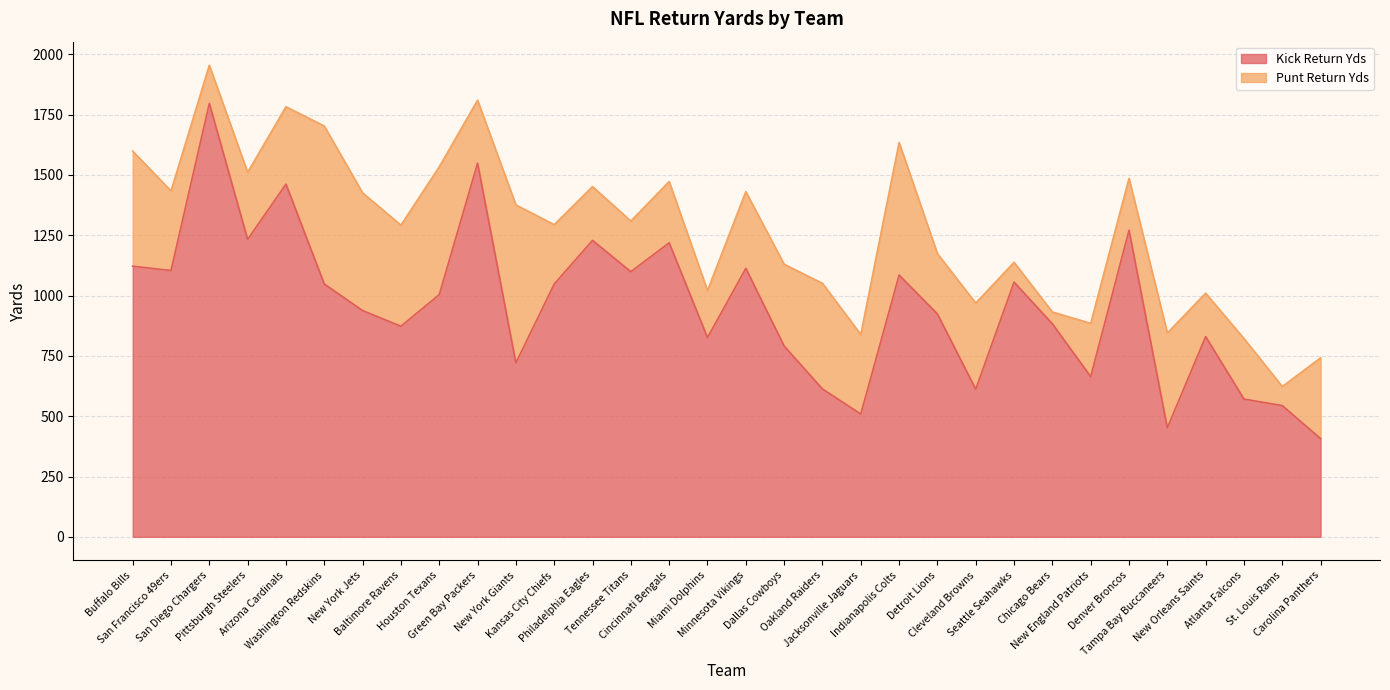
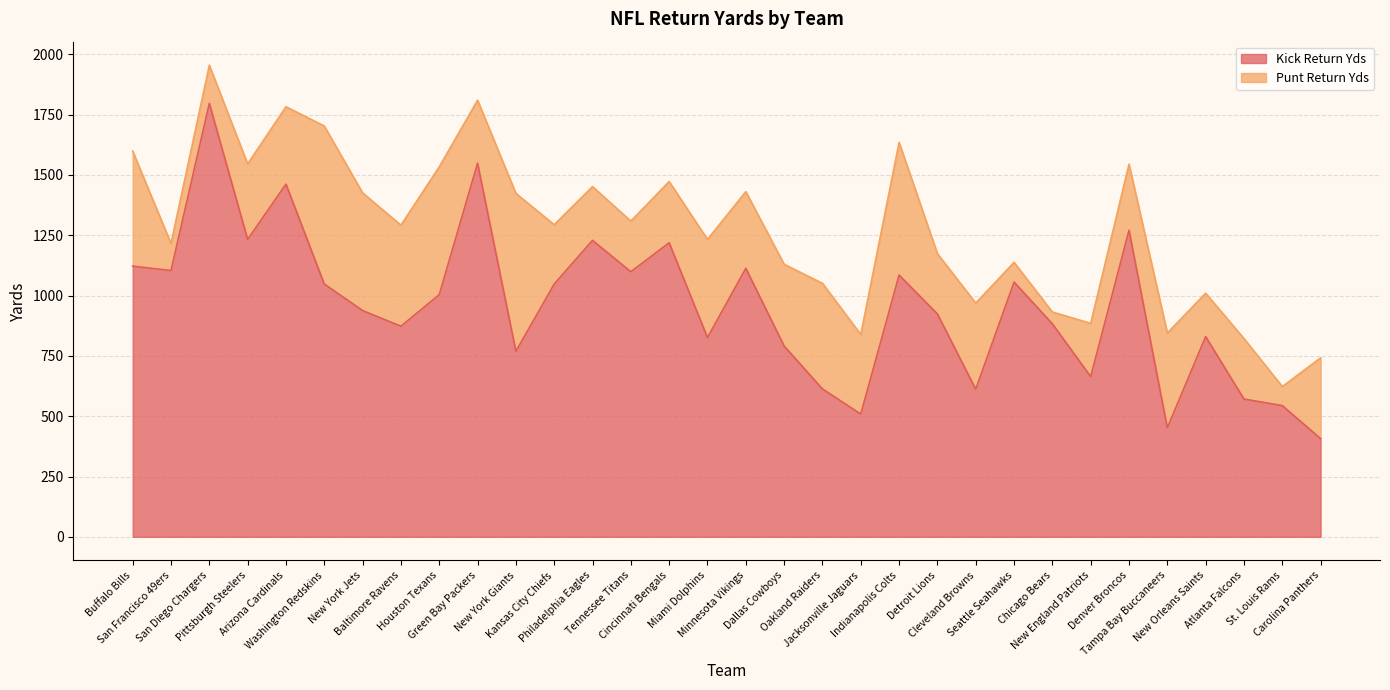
Punt Return Yds, San Francisco 49ers: 330 -> 110
Punt Return Yds, Pittsburgh Steelers: 280 -> 310
Kick Return Yds, New York Giants: 720 -> 770
Punt Return Yds, Miami Dolphins: 200 -> 410
Punt Return Yds, Denver Broncos: 220 -> 270
